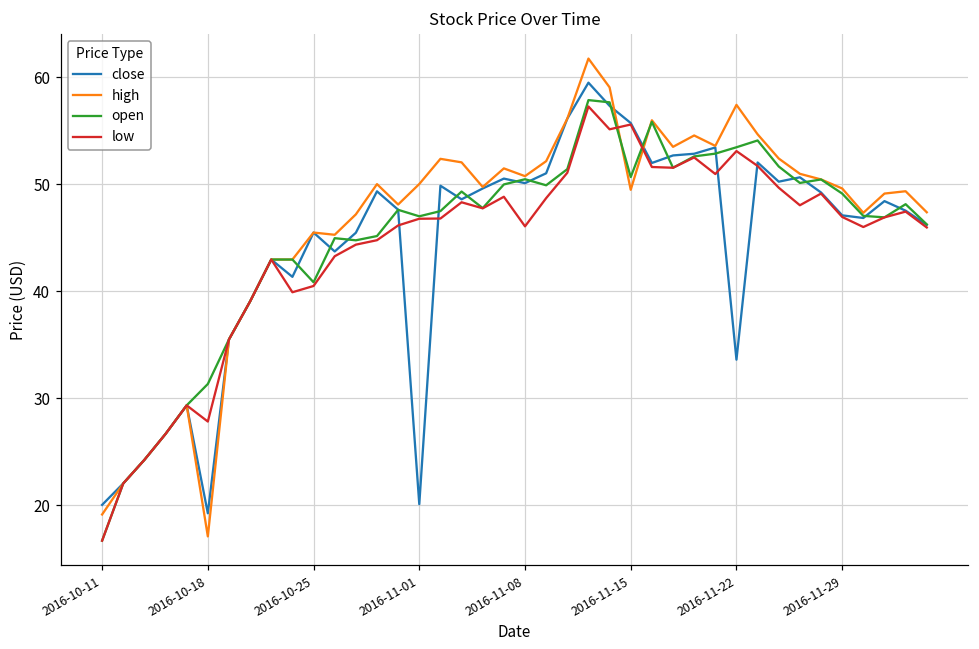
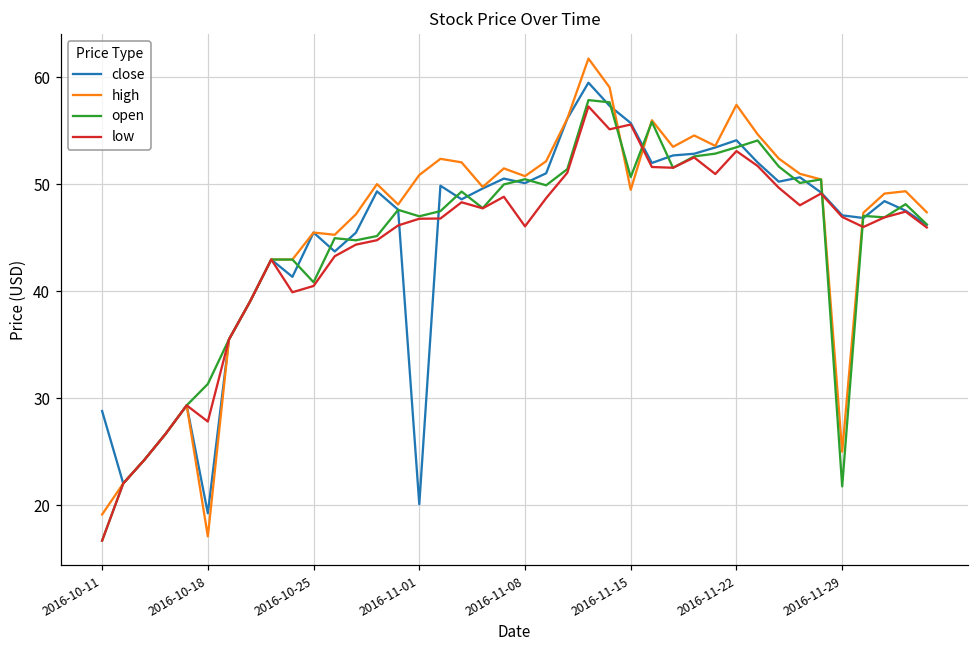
close, 2016-10-11: 20 -> 29
high, 2016-11-01: 50 -> 51
close, 2016-11-22: 34 -> 54
high, 2016-11-29: 50 -> 25
open, 2016-11-29: 49 -> 22
